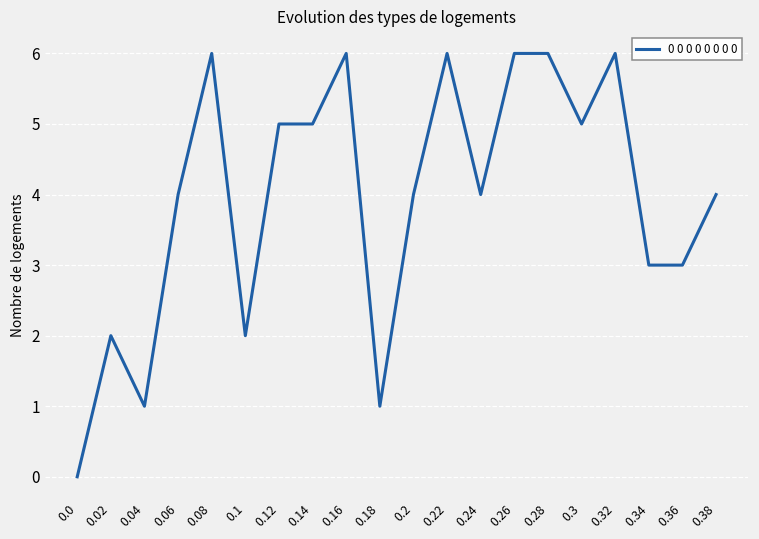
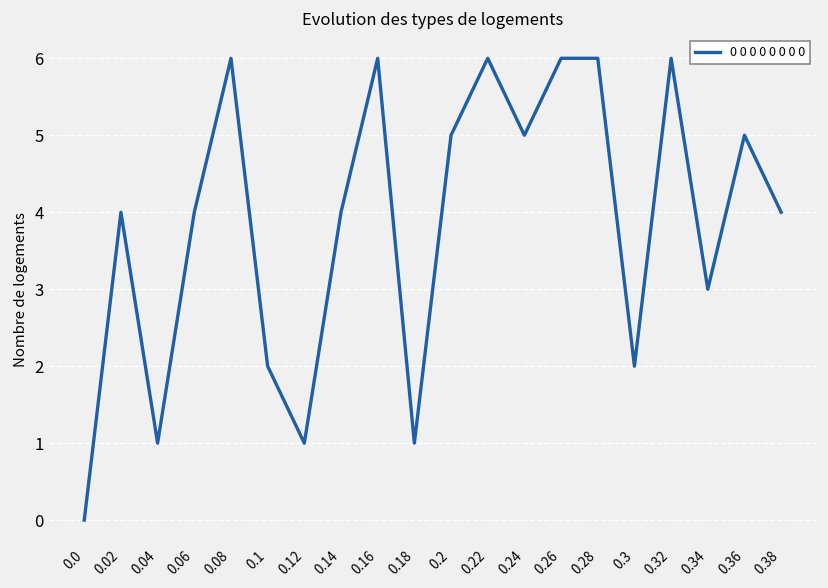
0.02: 2 -> 4
0.12: 5 -> 1
0.14: 5 -> 4
0.2: 4 -> 5
0.24: 4 -> 5
0.3: 5 -> 2
0.36: 3 -> 5
